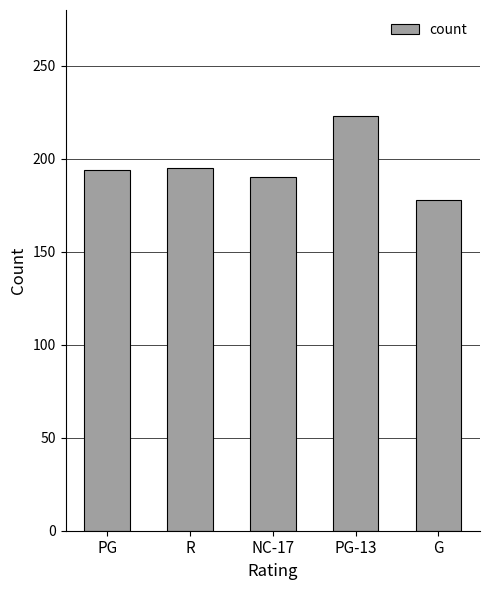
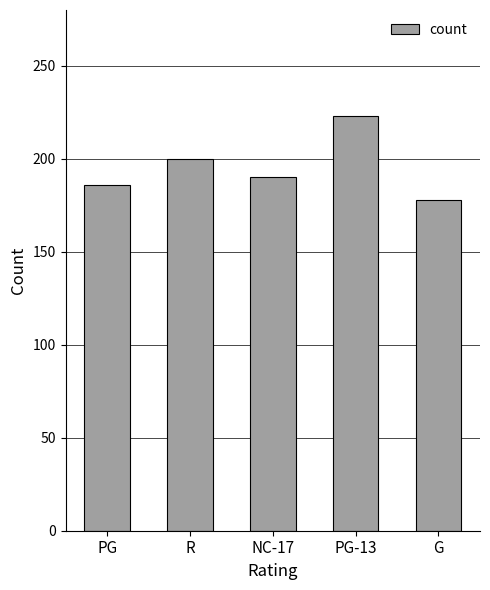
PG: 194 -> 186
R: 195 -> 200
